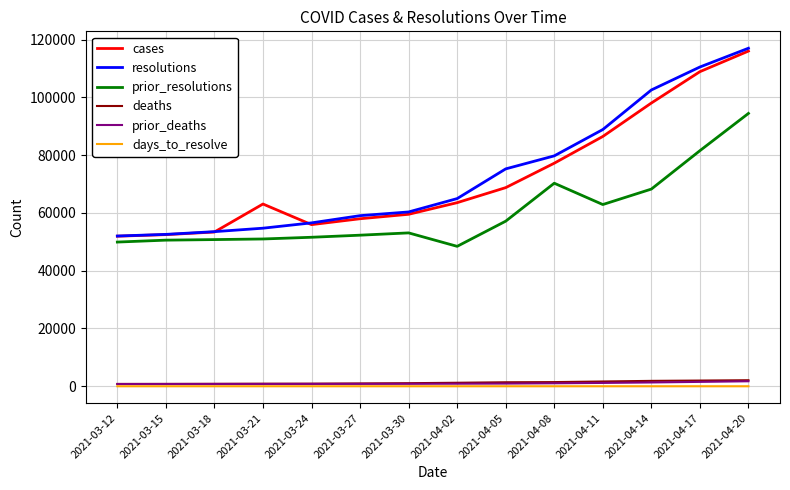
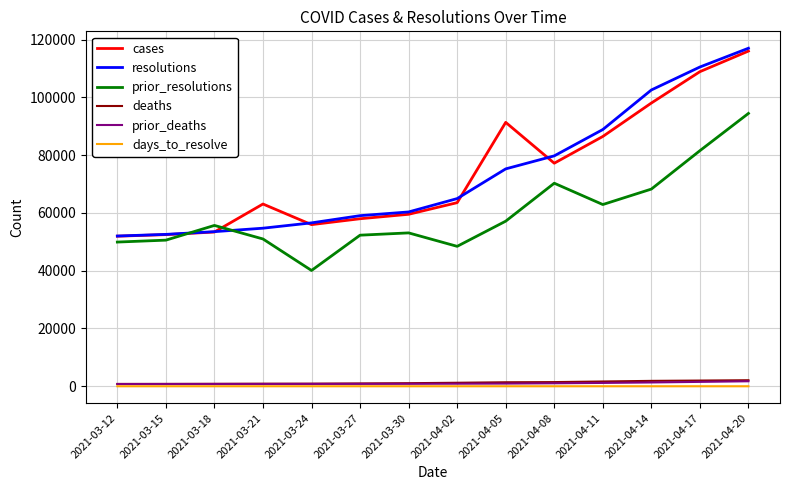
prior_resolutions, 2021-03-18: 51000 -> 56000
prior_resolutions, 2021-03-24: 52000 -> 40000
cases, 2021-04-05: 69000 -> 91000
